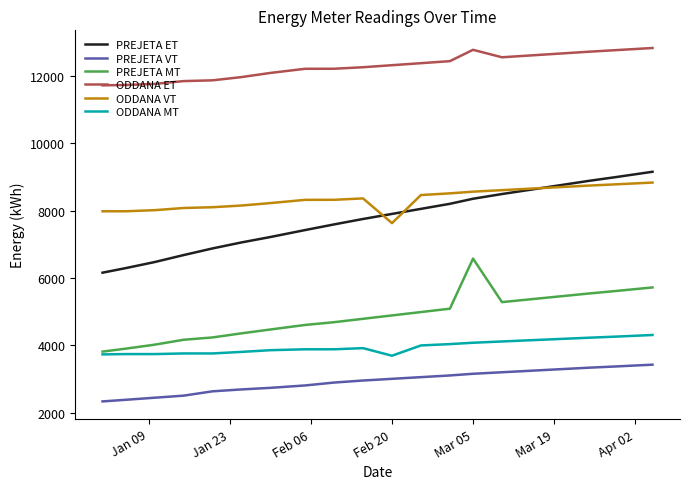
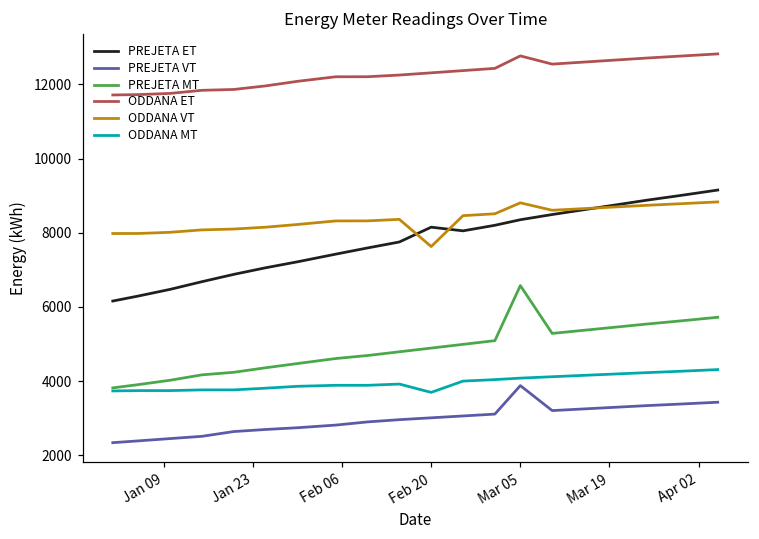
PREJETA ET, Feb 20: 7900 -> 8100
PREJETA VT, Mar 05: 3200 -> 3900
ODDANA VT, Mar 05: 8600 -> 8800
